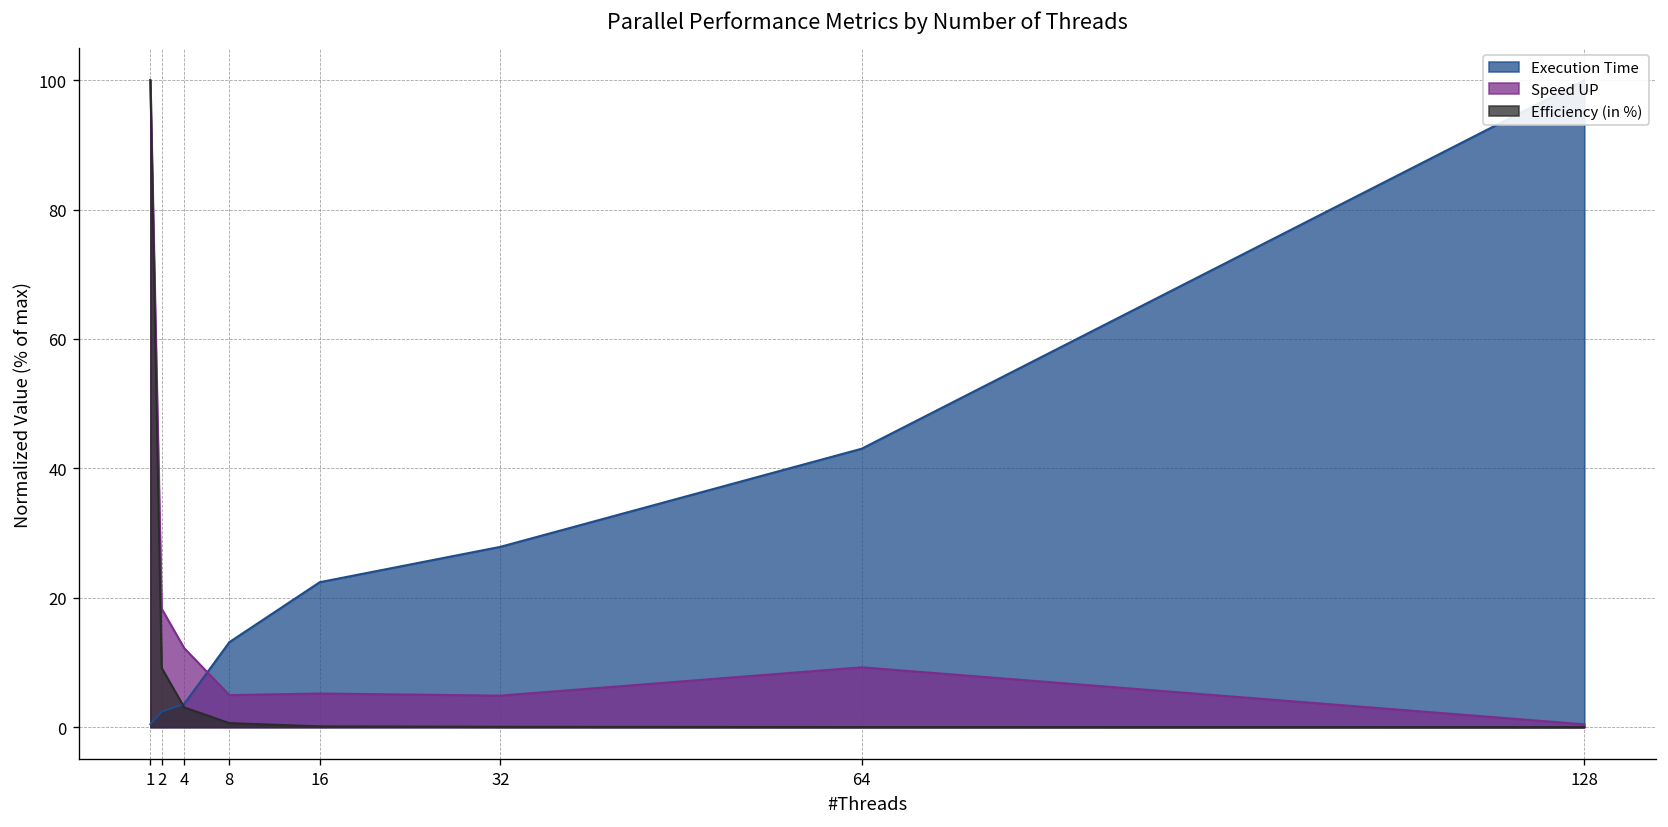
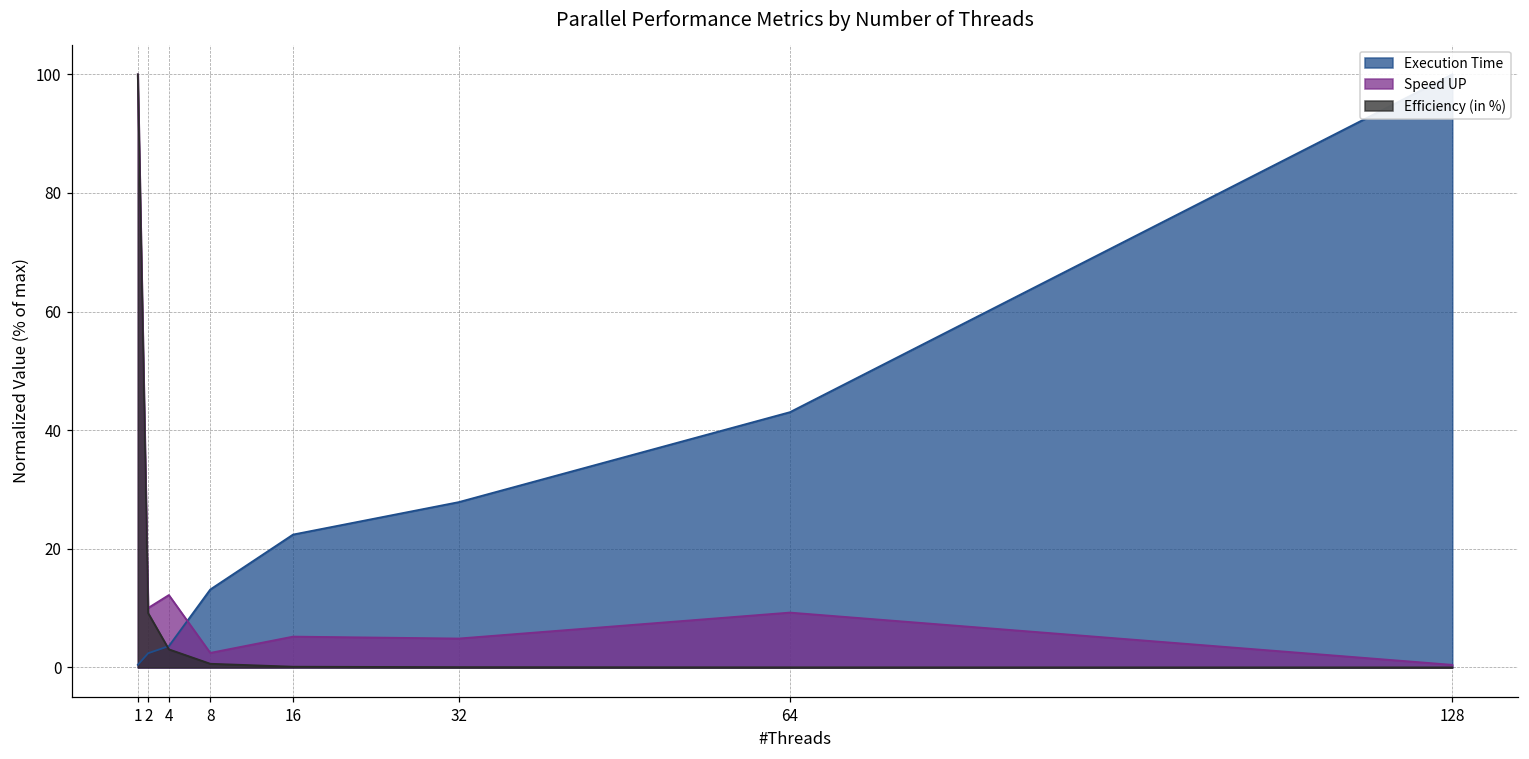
Speed UP, 2: 18 -> 10
Speed UP, 8: 5 -> 2
